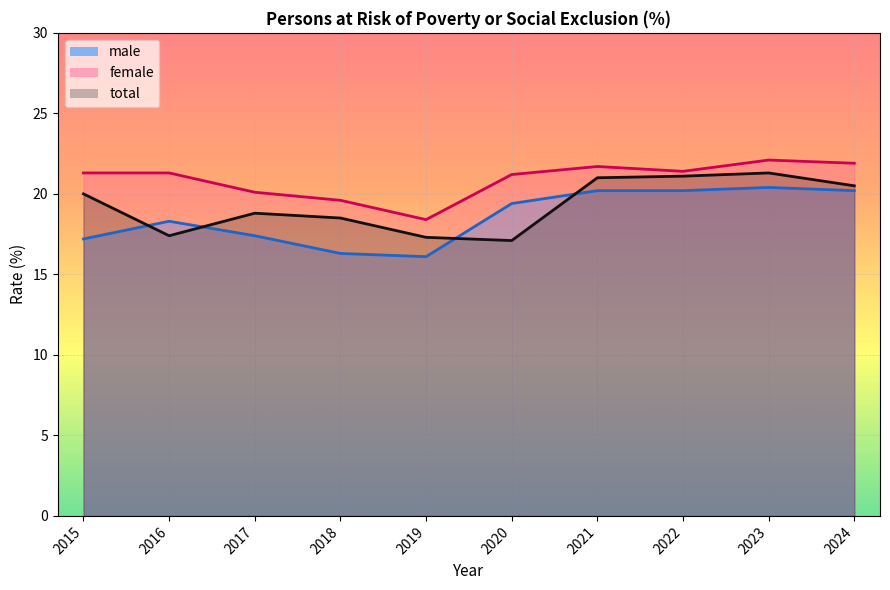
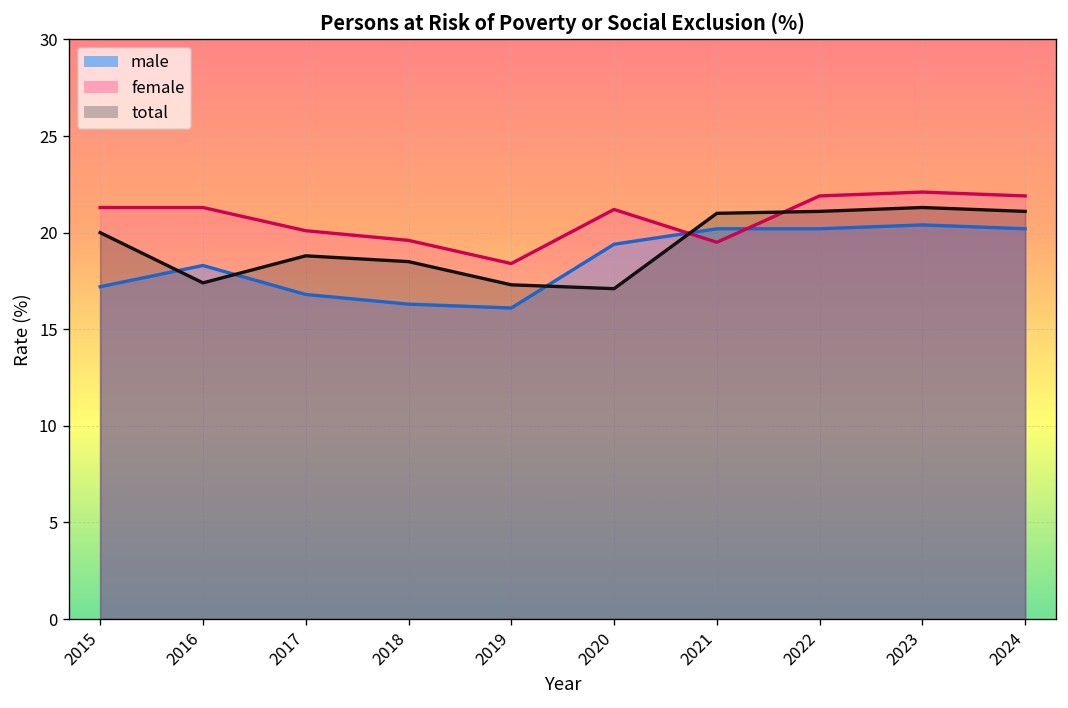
male, 2017: 17.4 -> 16.8
female, 2021: 21.7 -> 19.5
female, 2022: 21.4 -> 21.9
total, 2024: 20.5 -> 21.1
